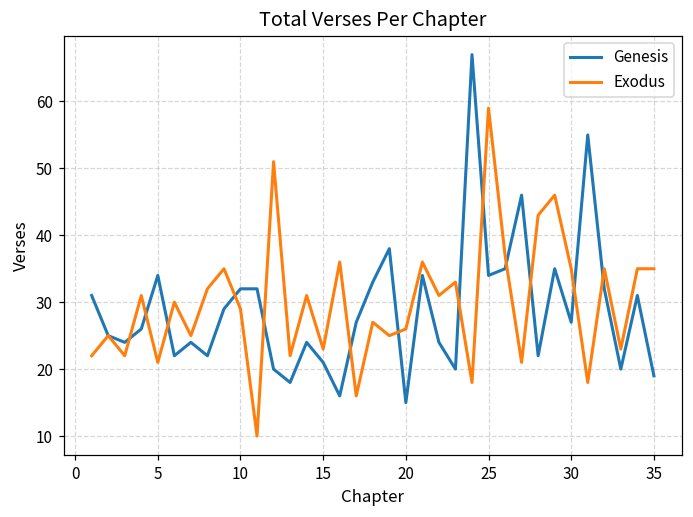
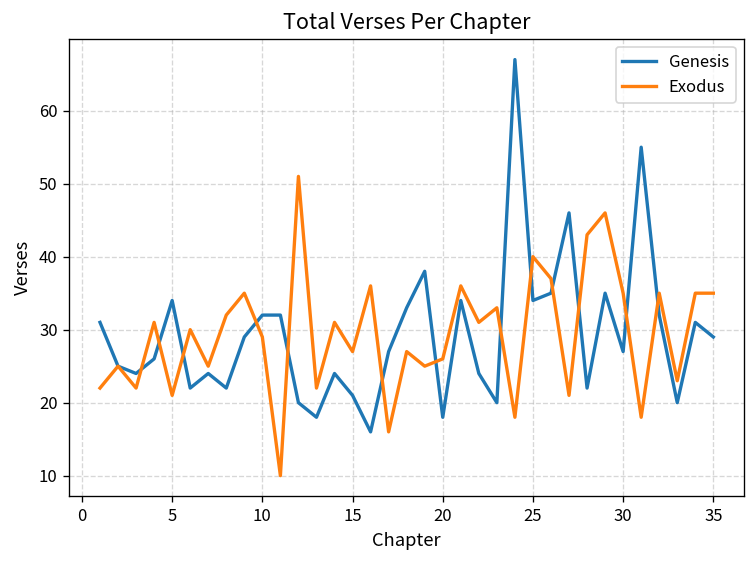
Exodus, 15: 23 -> 27
Genesis, 20: 15 -> 18
Exodus, 25: 59 -> 40
Genesis, 35: 19 -> 29
